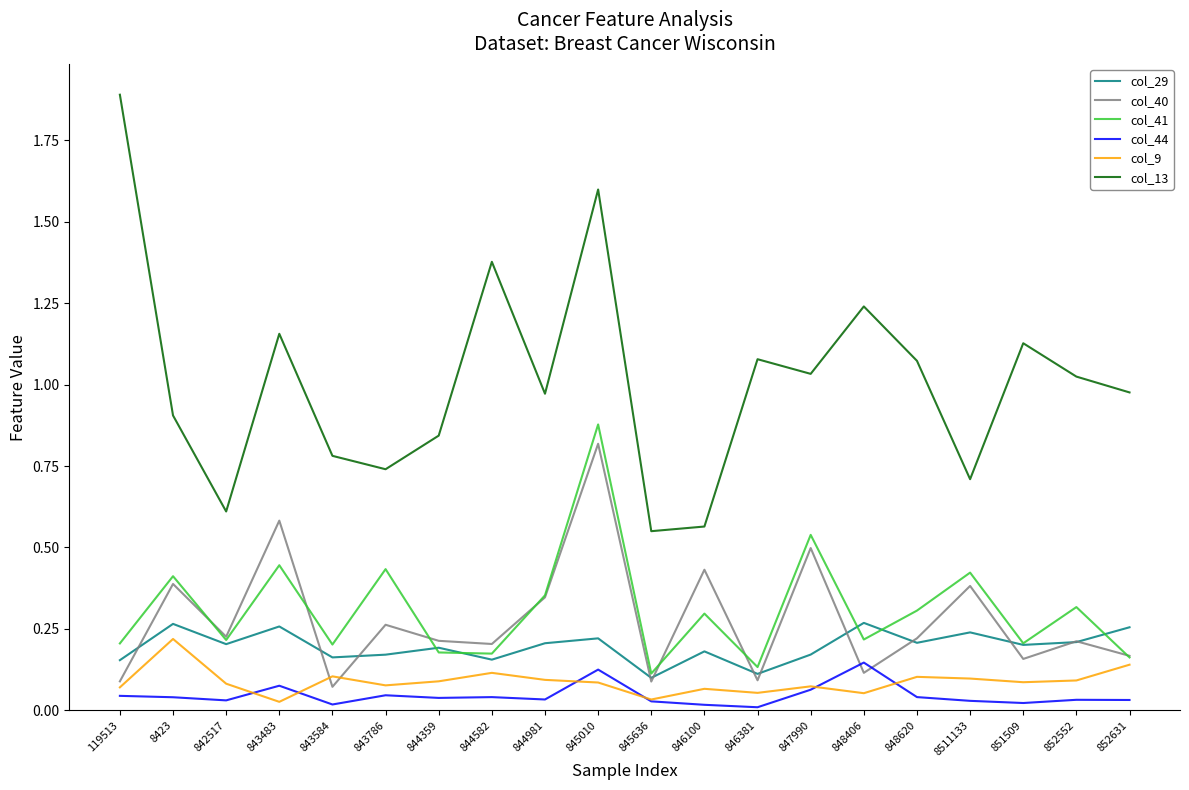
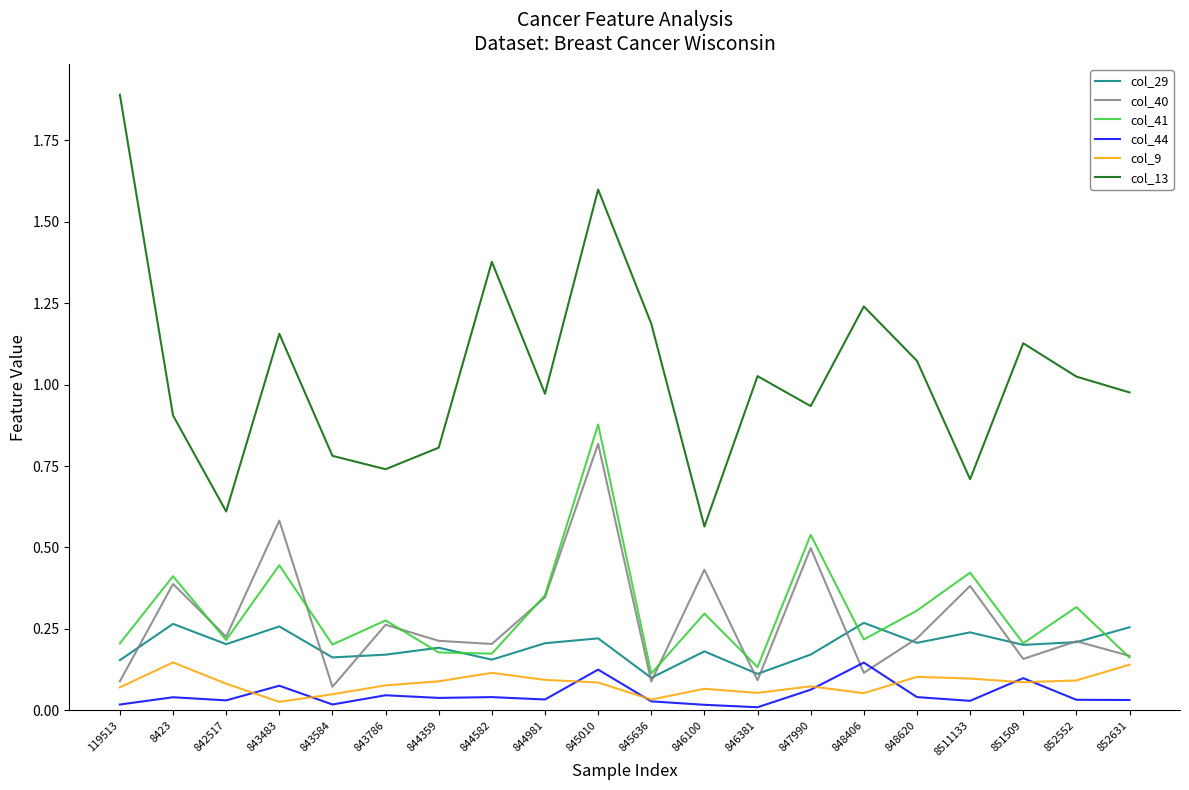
col_44, 119513: 0.04 -> 0.02
col_9, 8423: 0.22 -> 0.15
col_9, 843584: 0.10 -> 0.05
col_41, 843786: 0.43 -> 0.28
col_13, 844359: 0.84 -> 0.81
col_13, 845636: 0.55 -> 1.19
col_13, 846381: 1.08 -> 1.03
col_13, 847990: 1.03 -> 0.93
col_44, 851509: 0.02 -> 0.10
